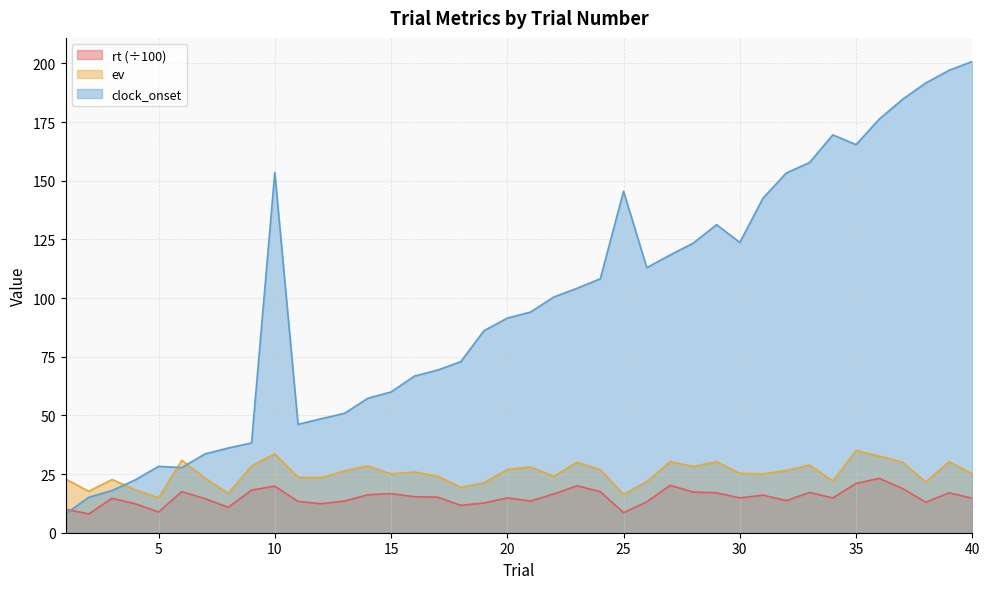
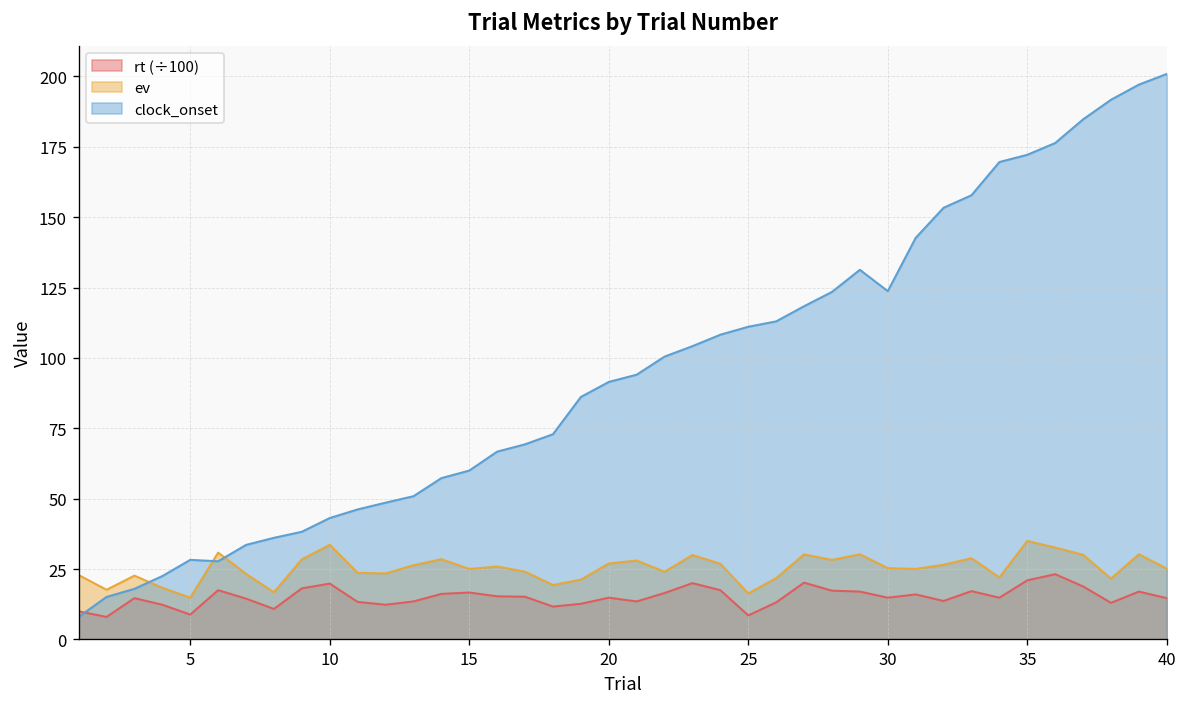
clock_onset, 10: 154 -> 43
clock_onset, 25: 146 -> 111
clock_onset, 35: 165 -> 172
